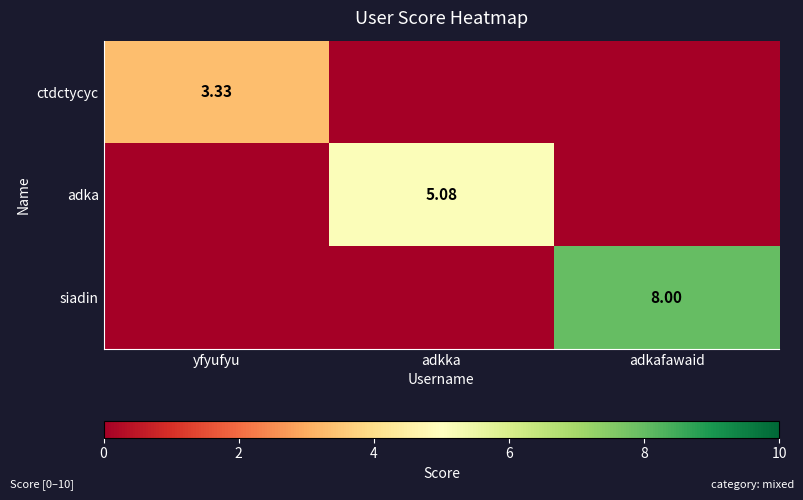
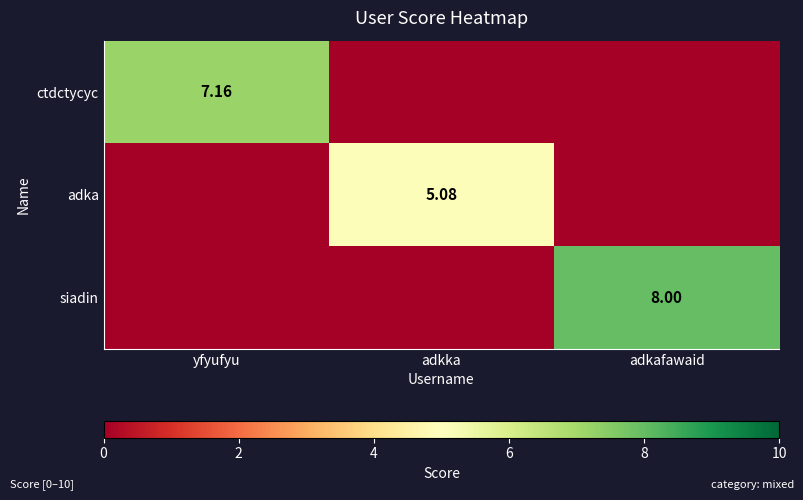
ctdctycyc, yfyufyu: 3.33 -> 7.16
